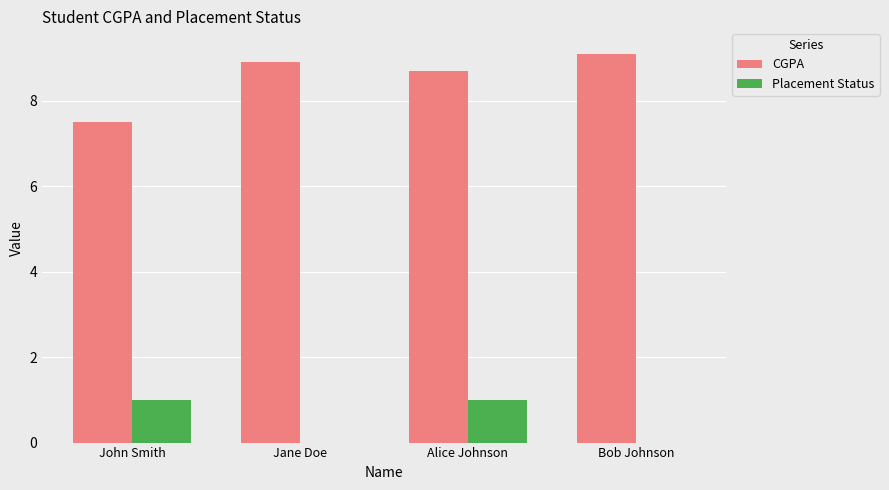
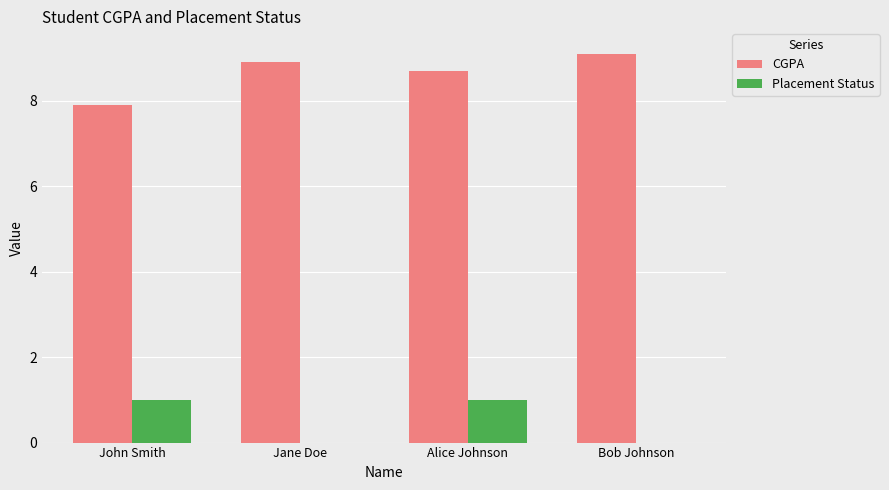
CGPA, John Smith: 7.5 -> 7.9
